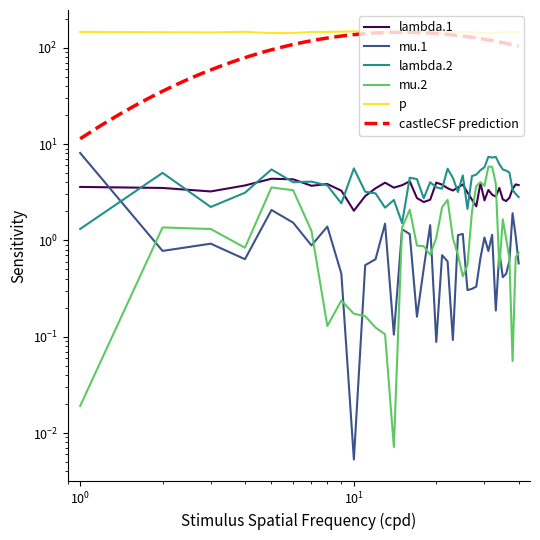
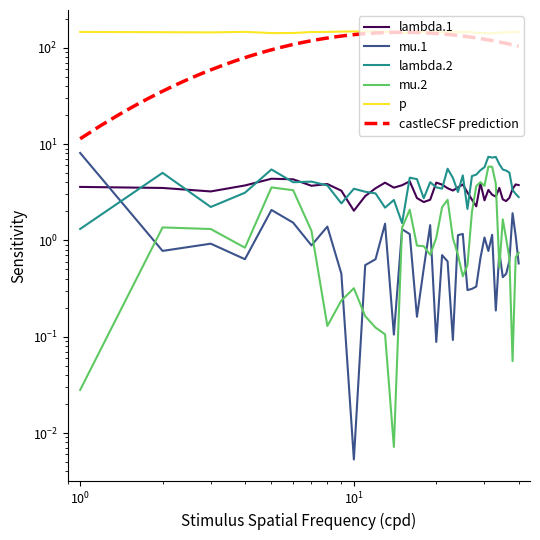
mu.2, 10^0: 0.019 -> 0.028
lambda.2, 10^1: 6 -> 3.4
mu.2, 10^1: 0.17 -> 0.32
